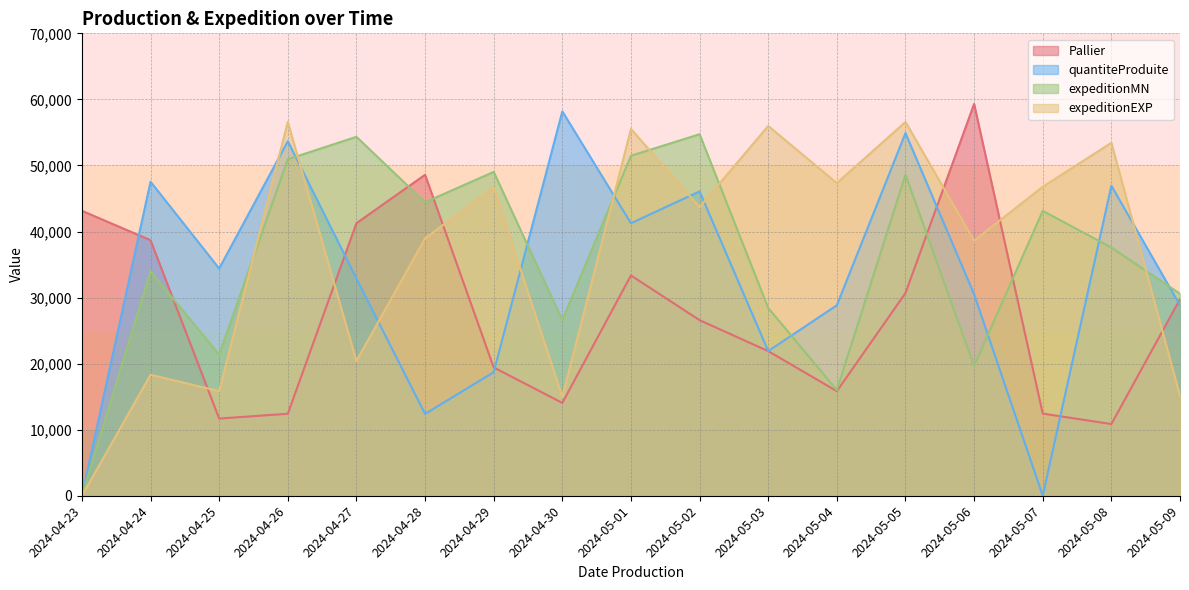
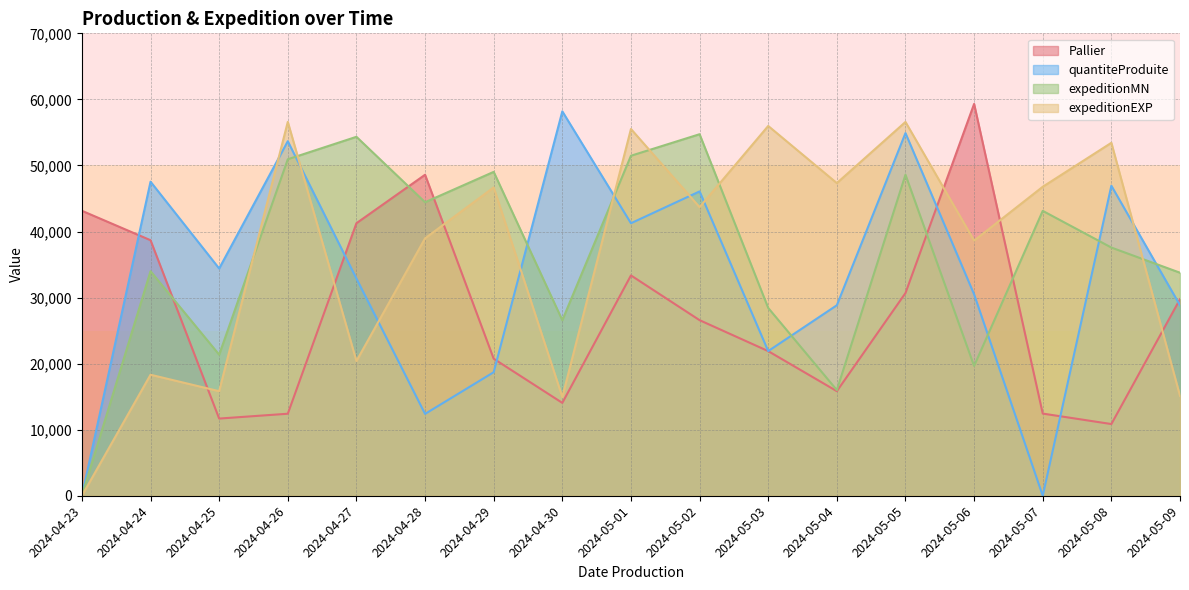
Pallier, 2024-04-29: 19,000 -> 21,000
expeditionMN, 2024-05-09: 31,000 -> 34,000
